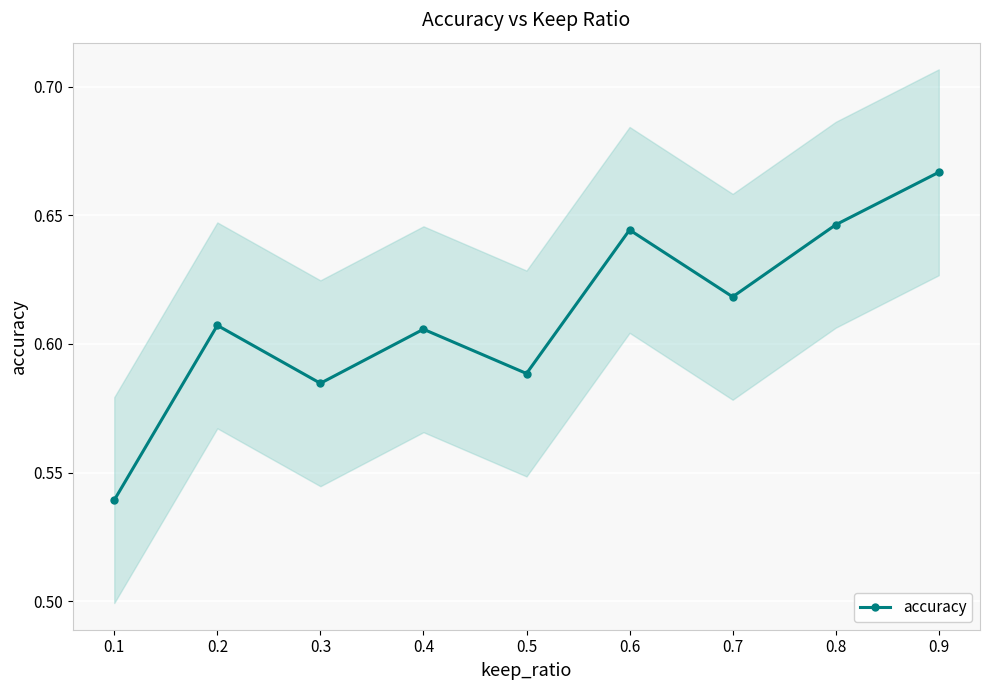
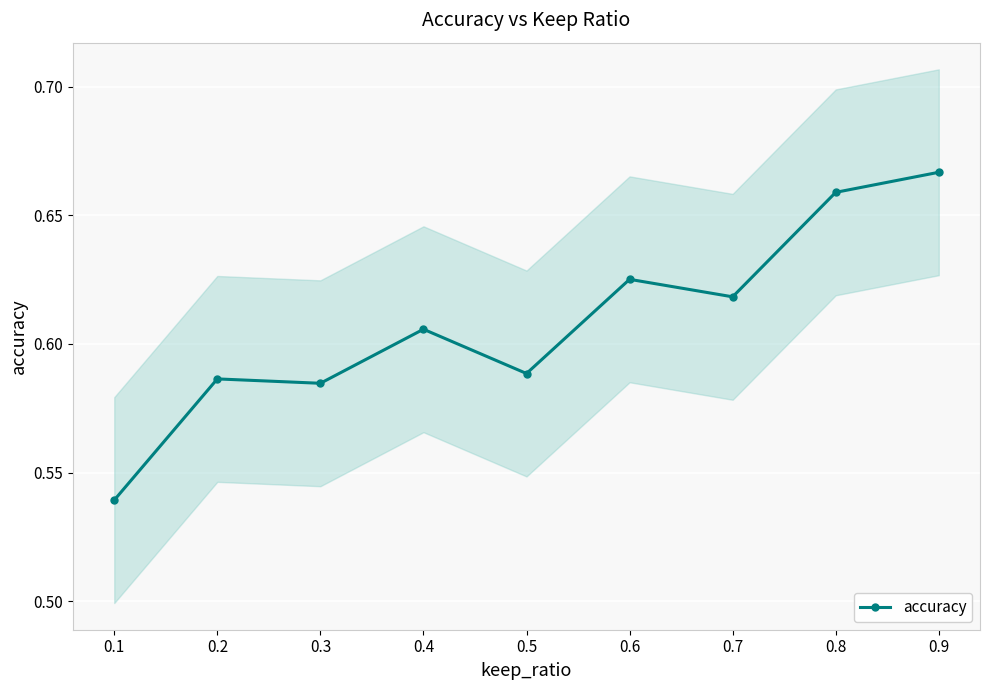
accuracy, 0.2: 0.607 -> 0.586
accuracy, 0.6: 0.644 -> 0.625
accuracy, 0.8: 0.646 -> 0.659
